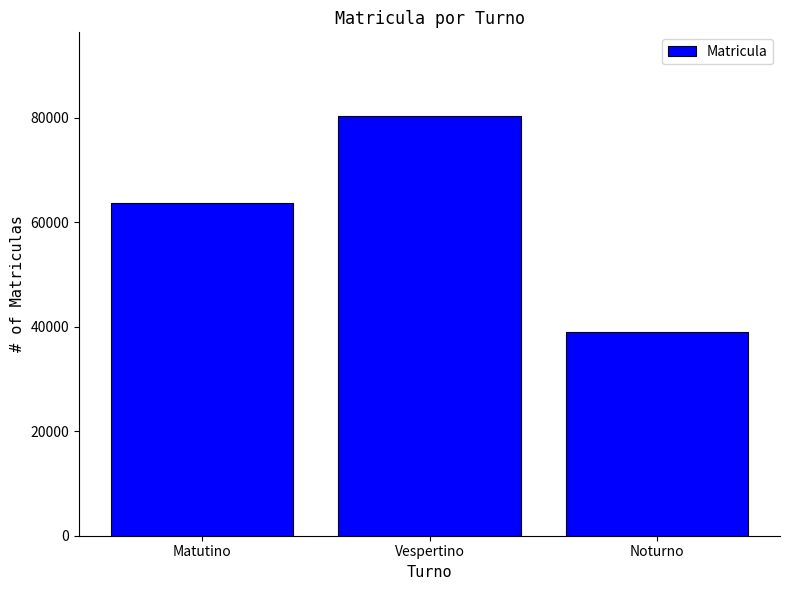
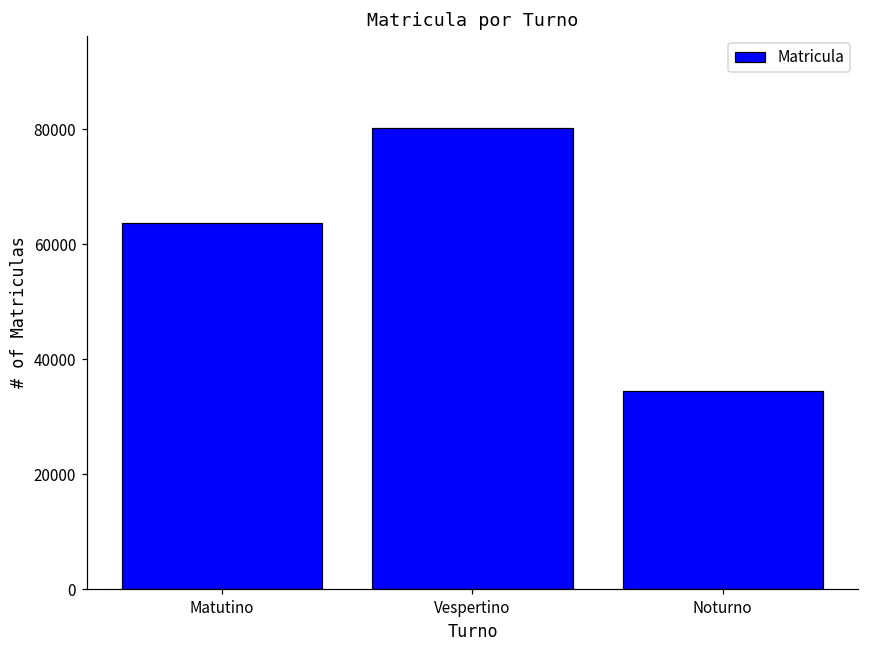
Noturno: 39000 -> 35000
